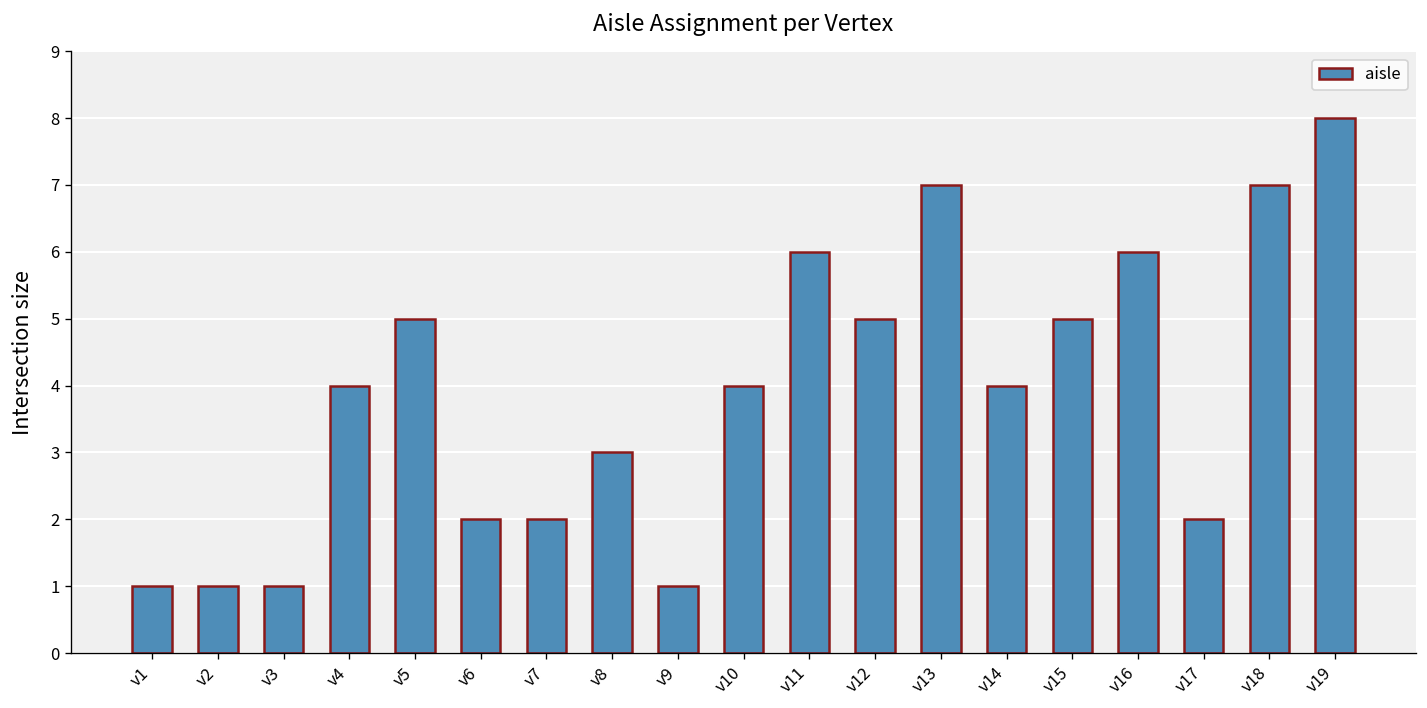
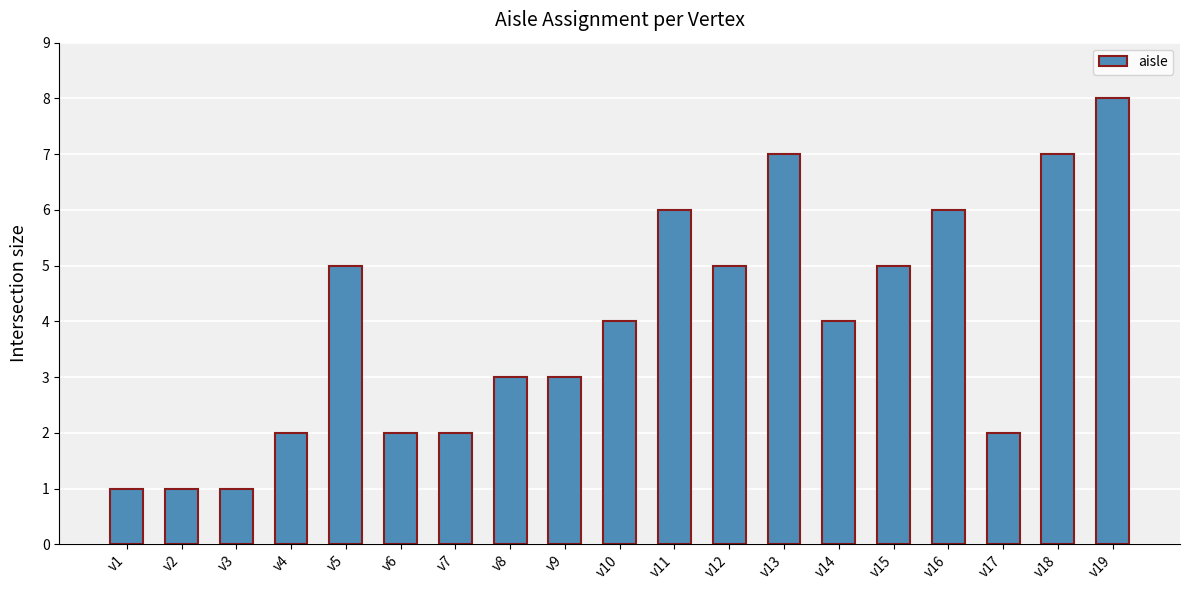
v4: 4 -> 2
v9: 1 -> 3
